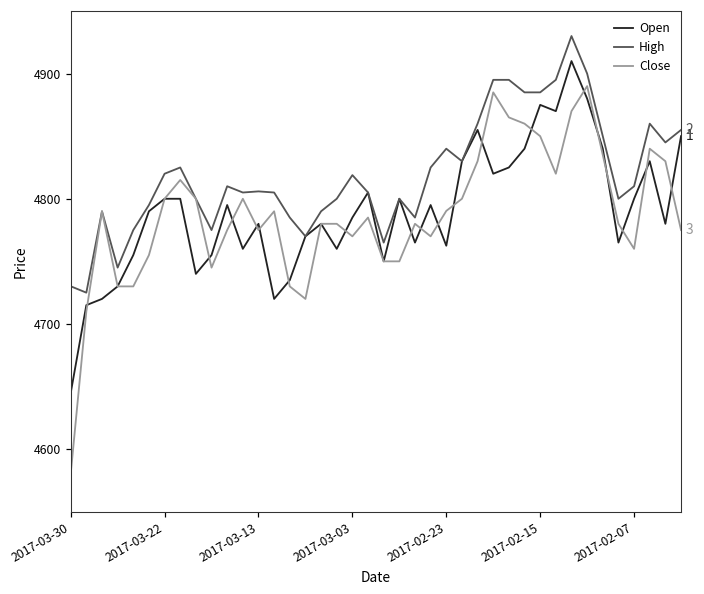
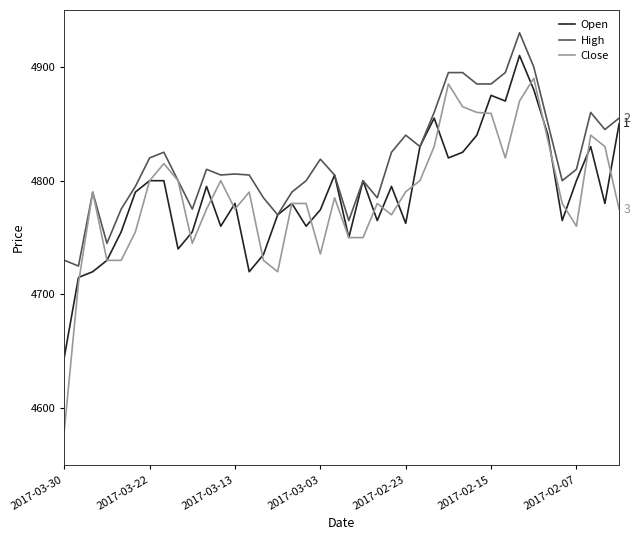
Open, 2017-03-03: 4785 -> 4774
Close, 2017-03-03: 4770 -> 4736
Close, 2017-02-15: 4850 -> 4859
